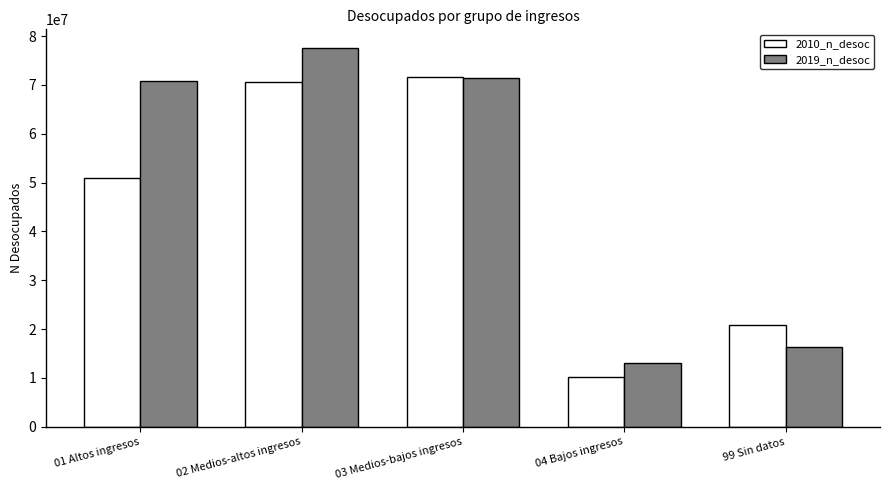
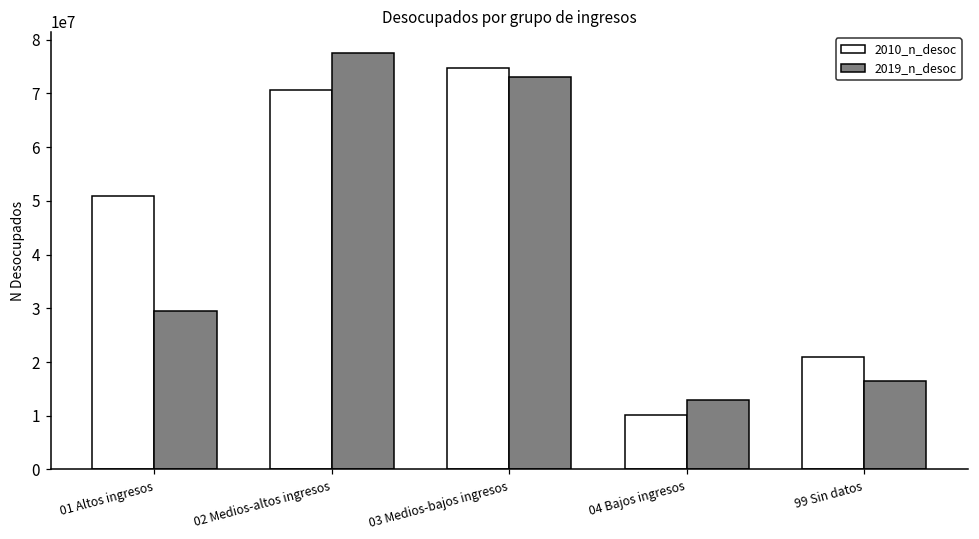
2019_n_desoc, 01 Altos ingresos: 71000000 -> 29000000
2010_n_desoc, 03 Medios-bajos ingresos: 72000000 -> 75000000
2019_n_desoc, 03 Medios-bajos ingresos: 71000000 -> 73000000
